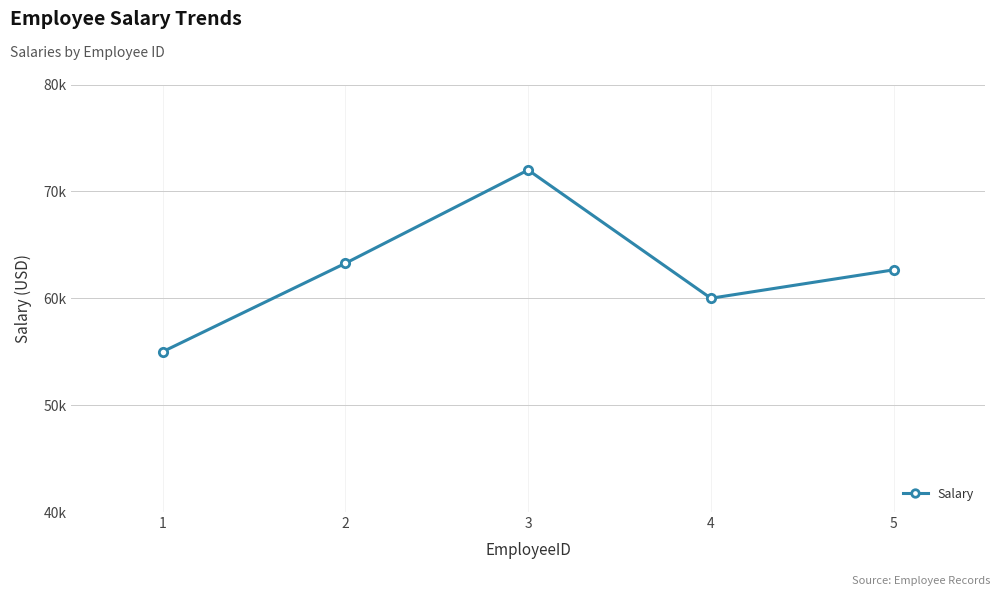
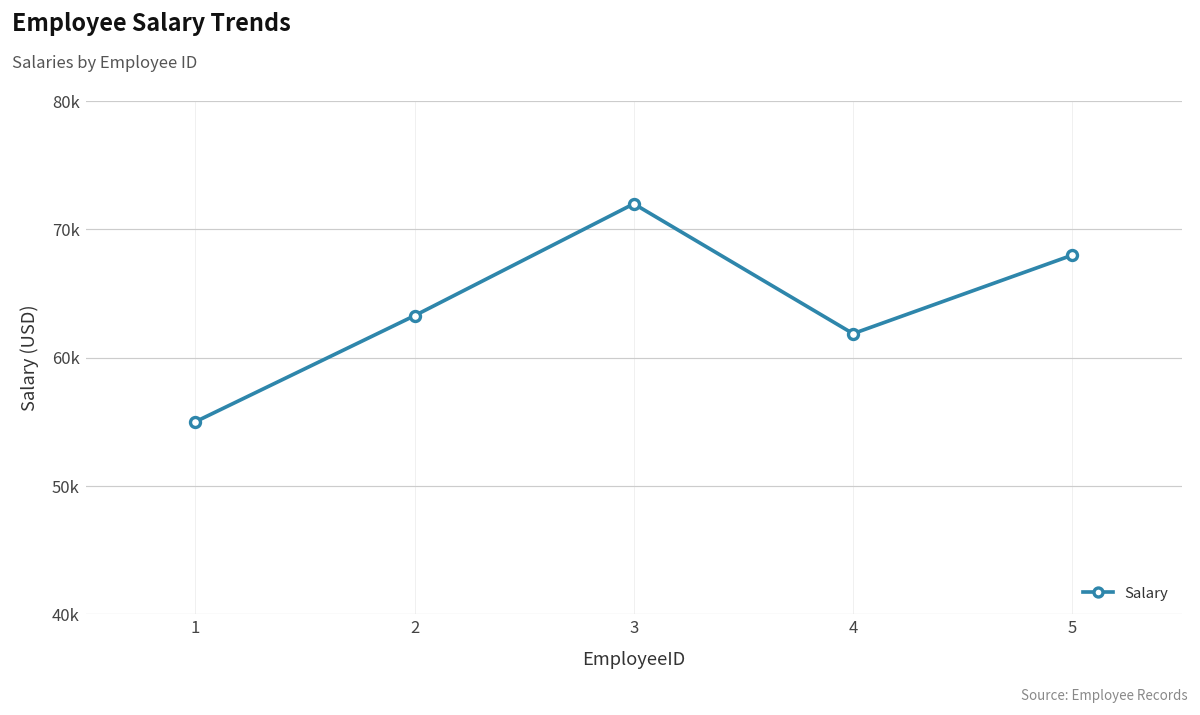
4: 60000 -> 61900
5: 62700 -> 68000
